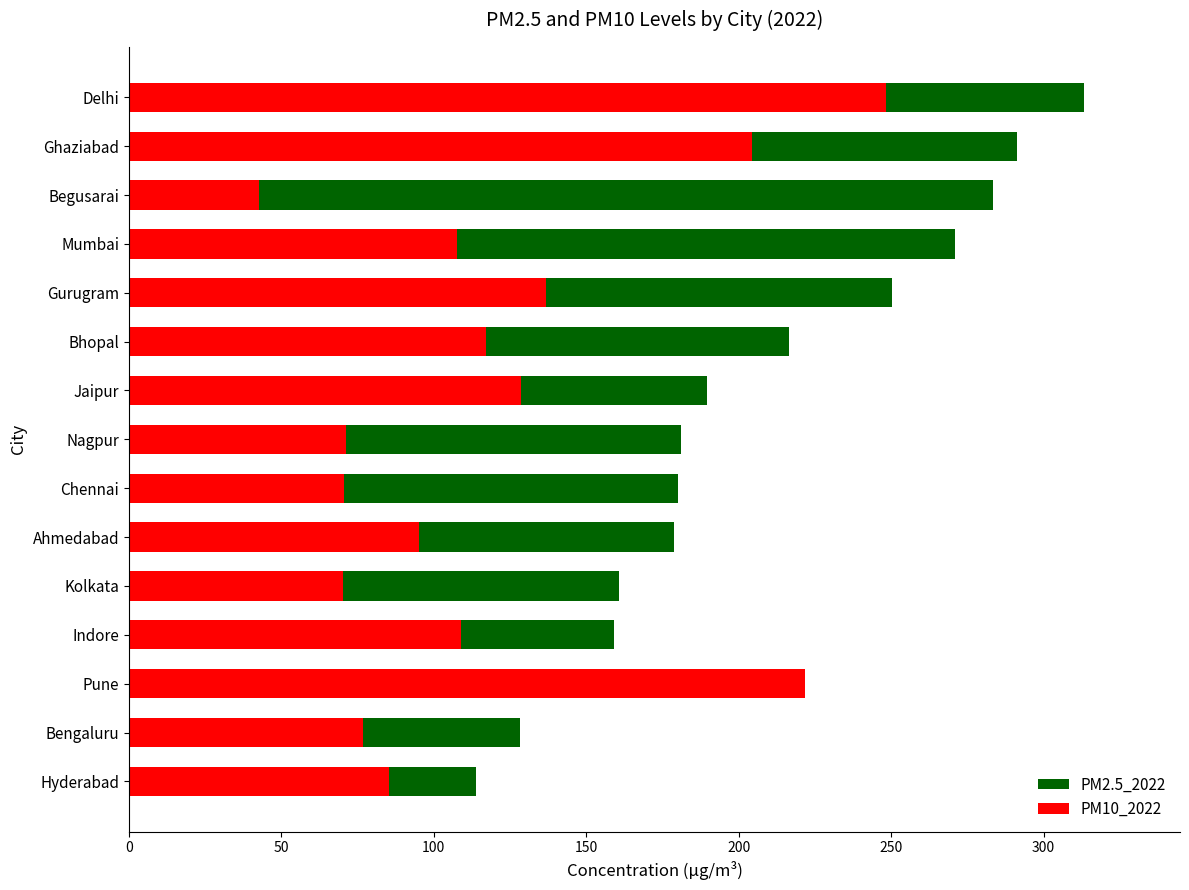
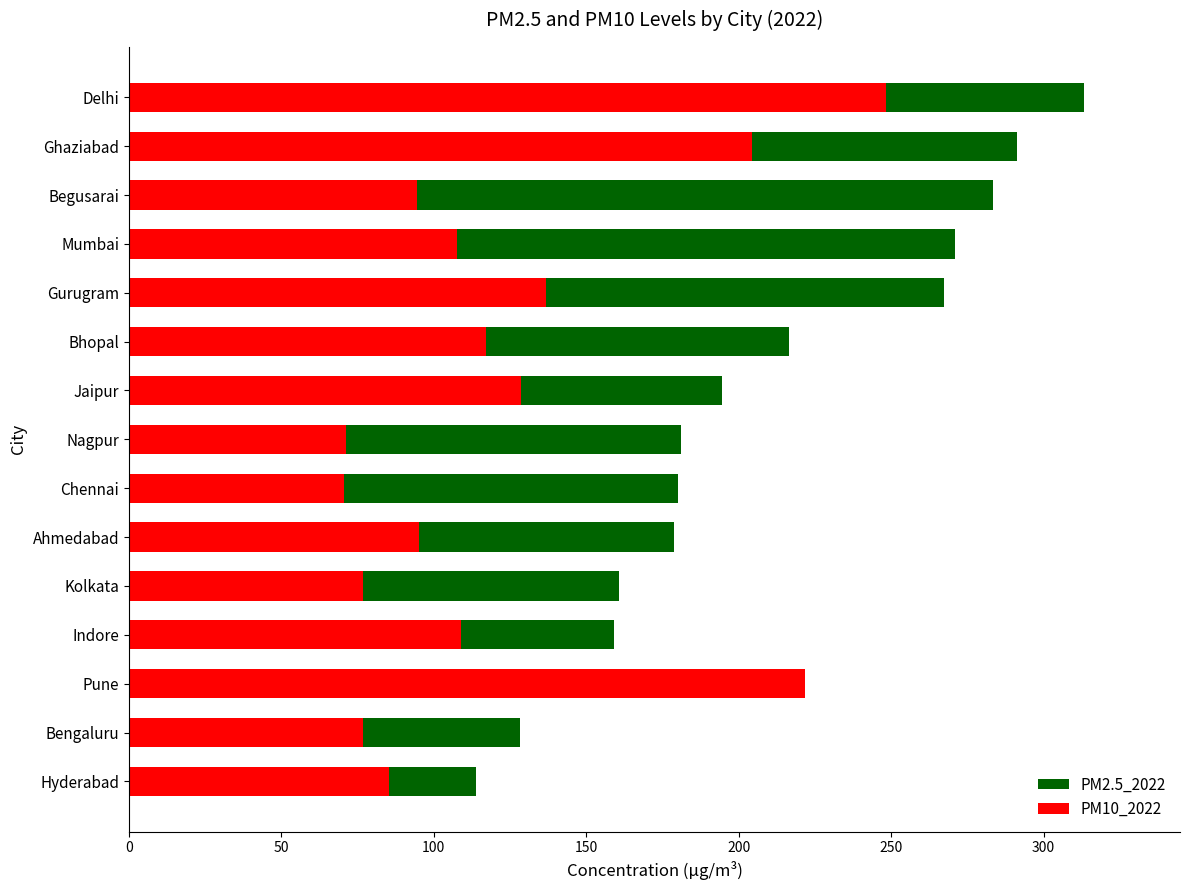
PM10_2022, Begusarai: 43 -> 95
PM2.5_2022, Gurugram: 250 -> 267
PM2.5_2022, Jaipur: 190 -> 194
PM10_2022, Kolkata: 70 -> 77
